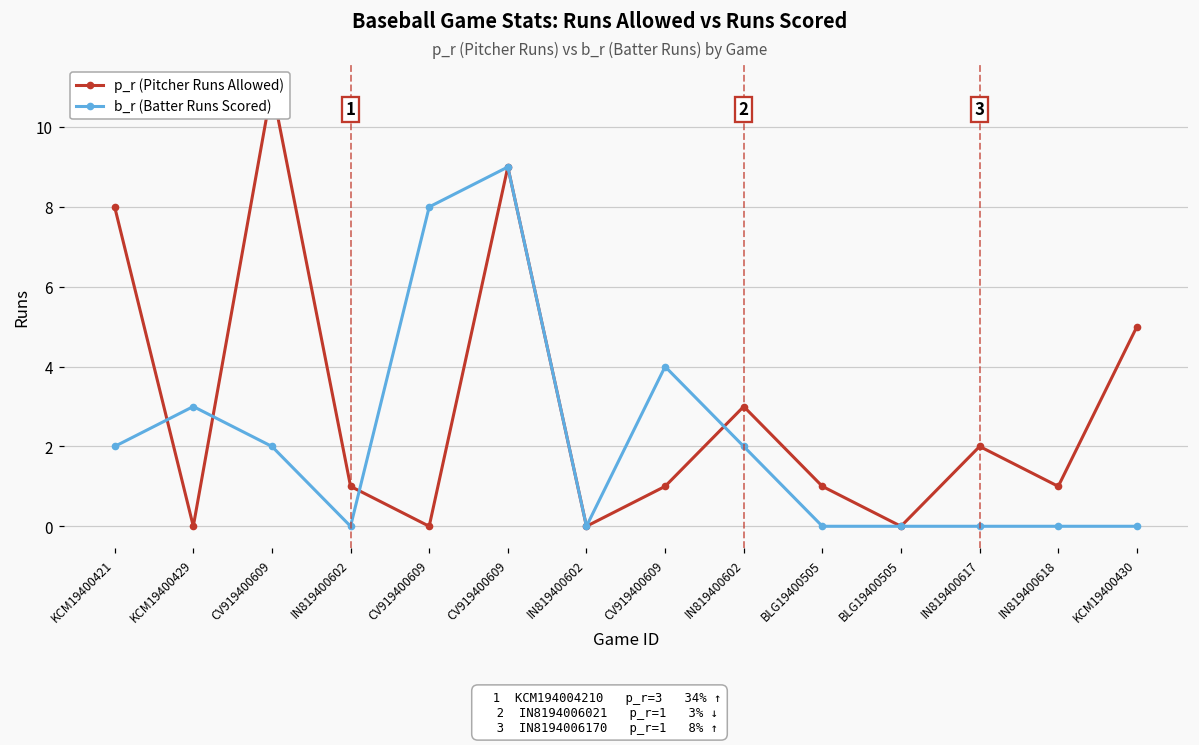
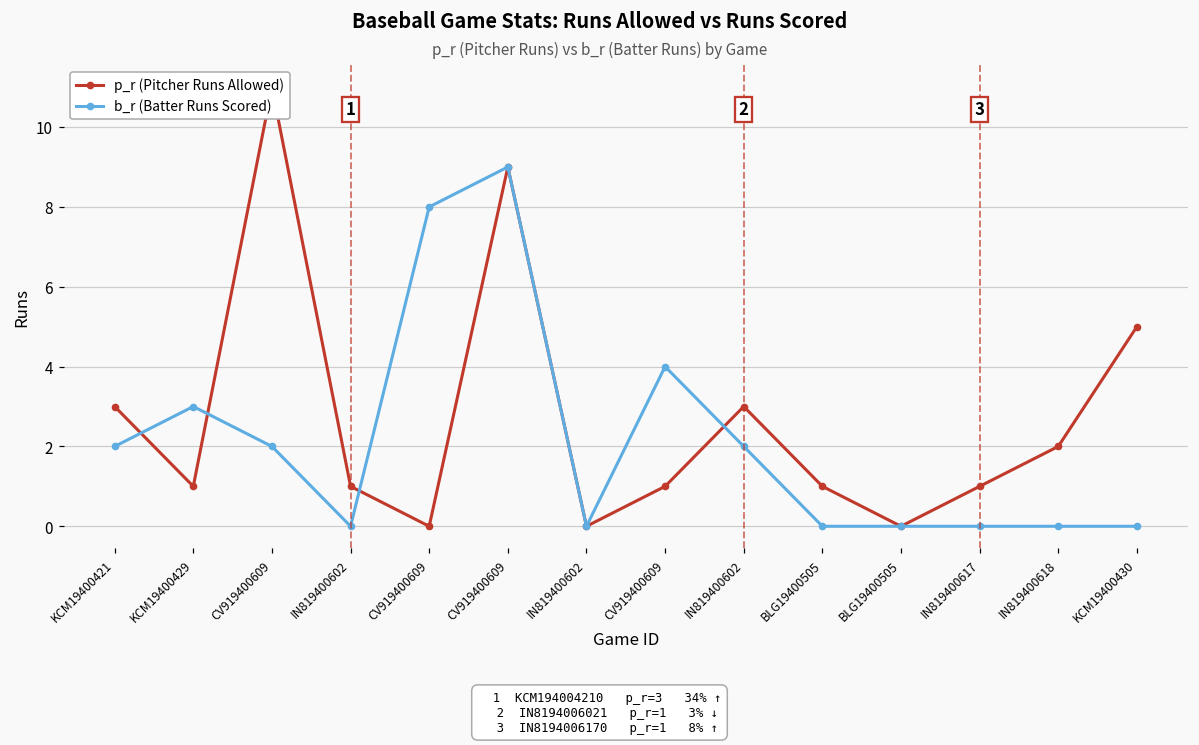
p_r (Pitcher Runs Allowed), KCM19400421: 8 -> 3
p_r (Pitcher Runs Allowed), KCM19400429: 0 -> 1
p_r (Pitcher Runs Allowed), IN819400617: 2 -> 1
p_r (Pitcher Runs Allowed), IN819400618: 1 -> 2
